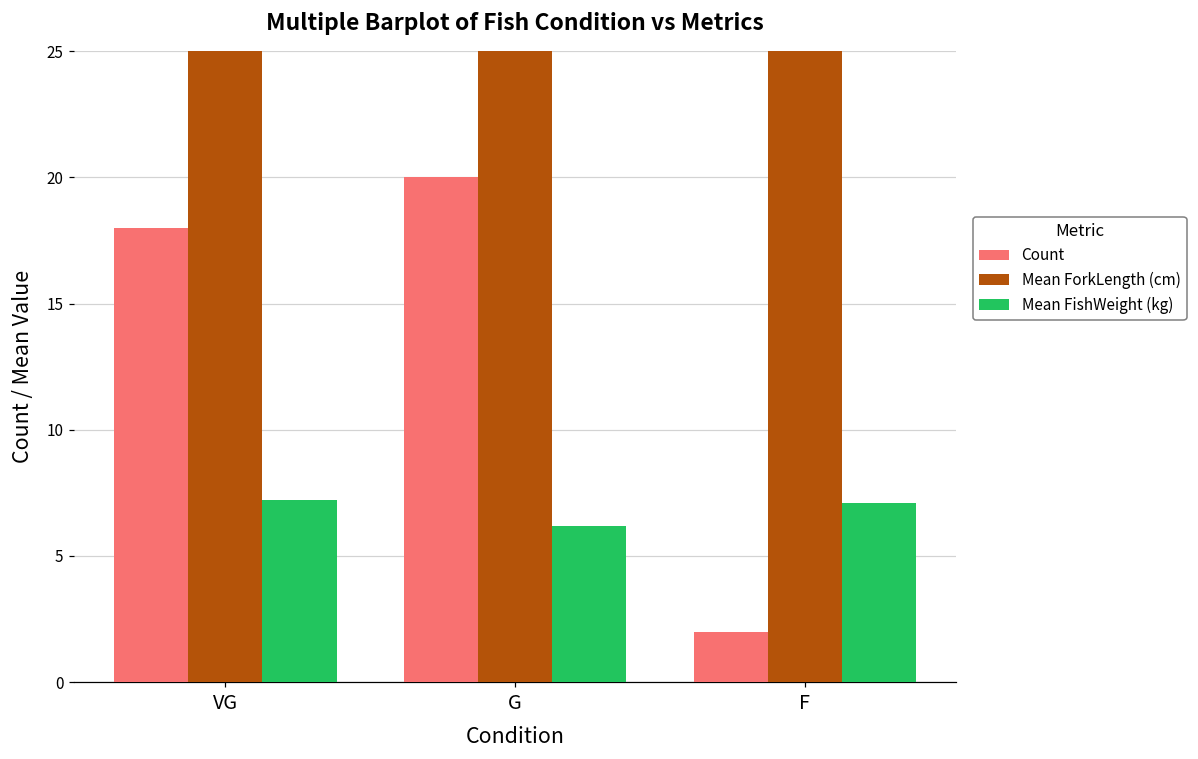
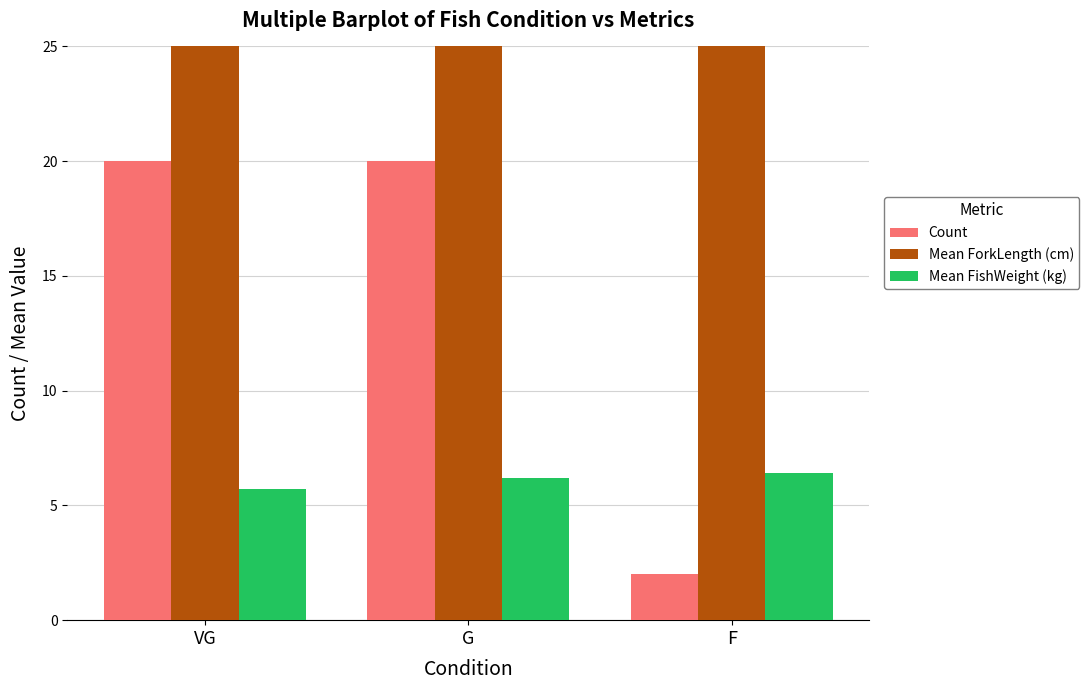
Count, VG: 18 -> 20
Mean FishWeight (kg), VG: 7.2 -> 5.7
Mean FishWeight (kg), F: 7.1 -> 6.4
